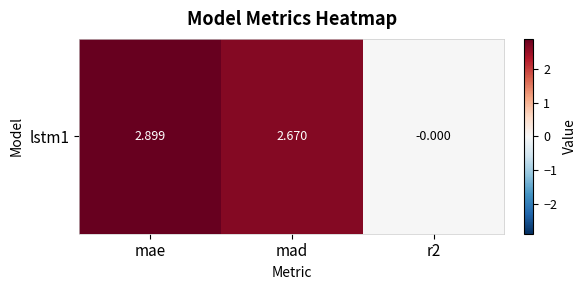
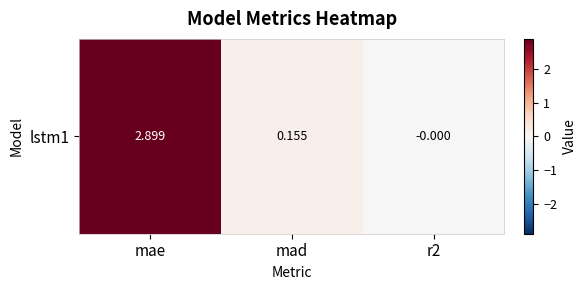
lstm1, mad: 2.670 -> 0.155
